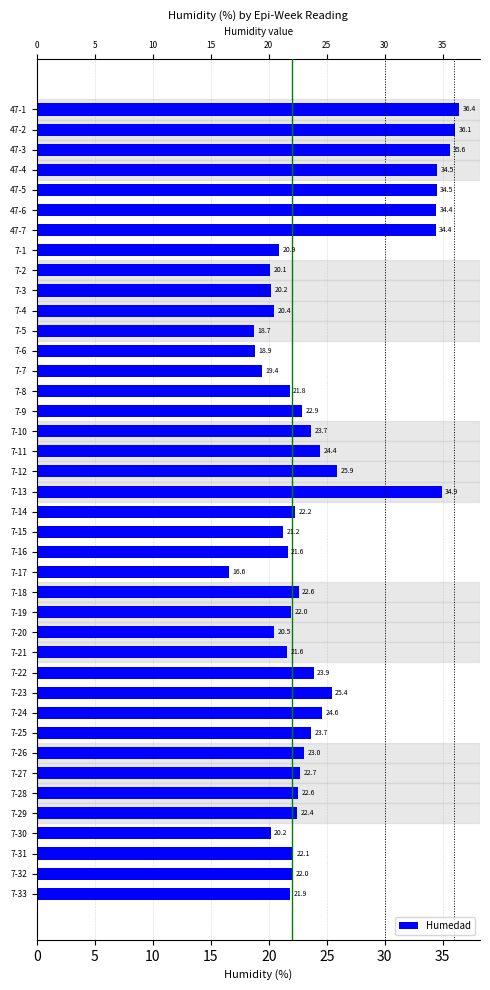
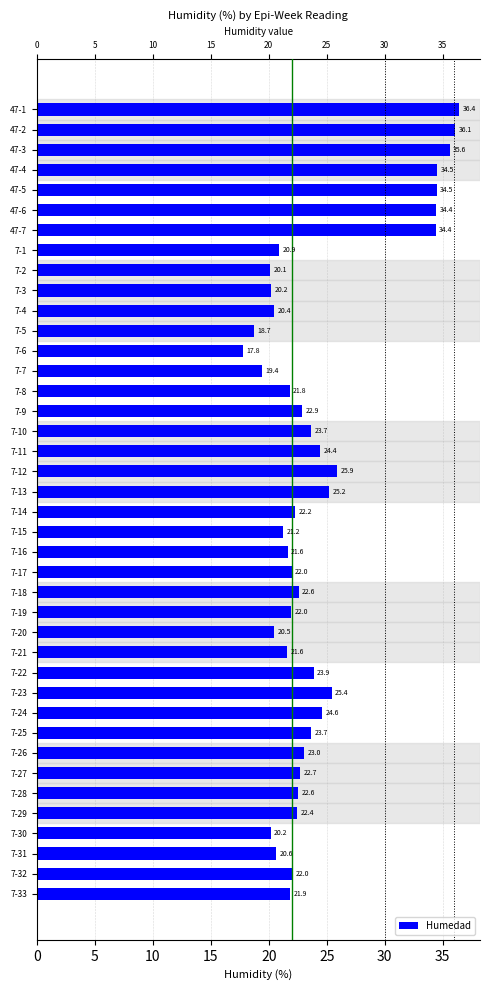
7-6: 18.9 -> 17.8
7-13: 34.9 -> 25.2
7-17: 16.6 -> 22.0
7-31: 22.1 -> 20.6
